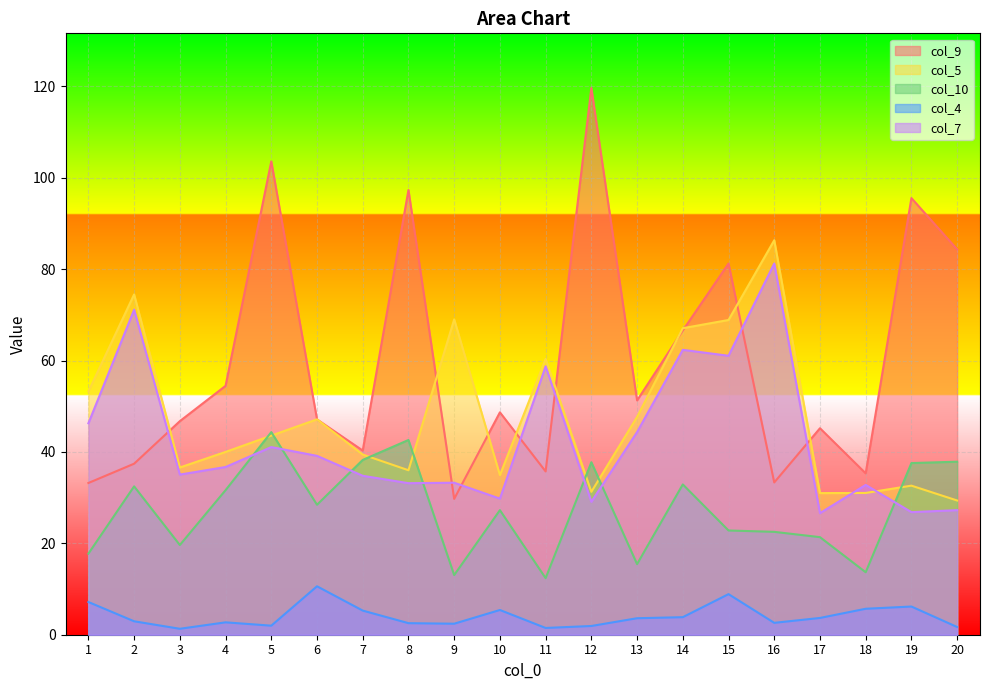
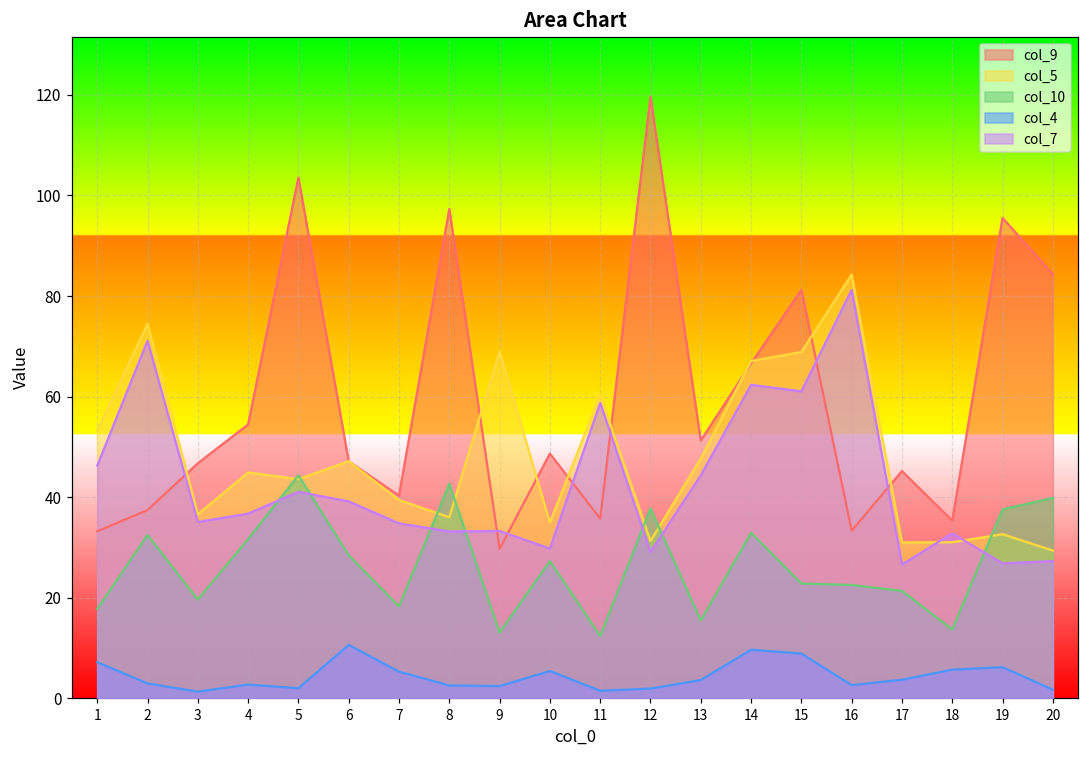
col_5, 4: 40 -> 45
col_10, 7: 38 -> 18
col_4, 14: 4 -> 10
col_5, 16: 86 -> 84
col_10, 20: 38 -> 40
